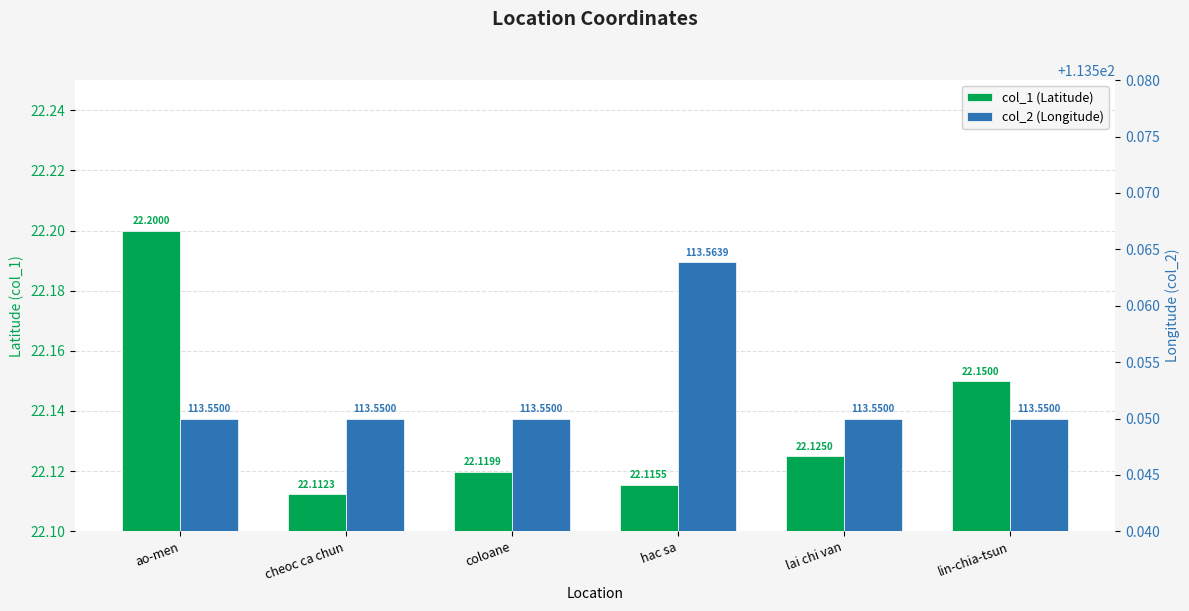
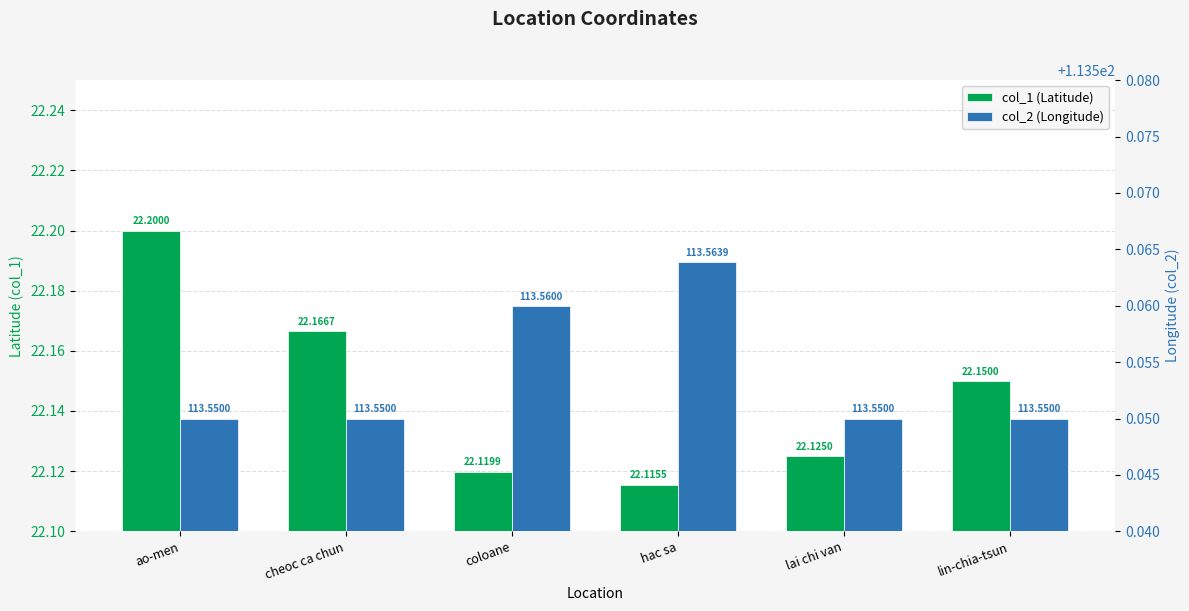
col_1 (Latitude), cheoc ca chun: 22.1123 -> 22.1667
col_2 (Longitude), coloane: 113.5500 -> 113.5600
